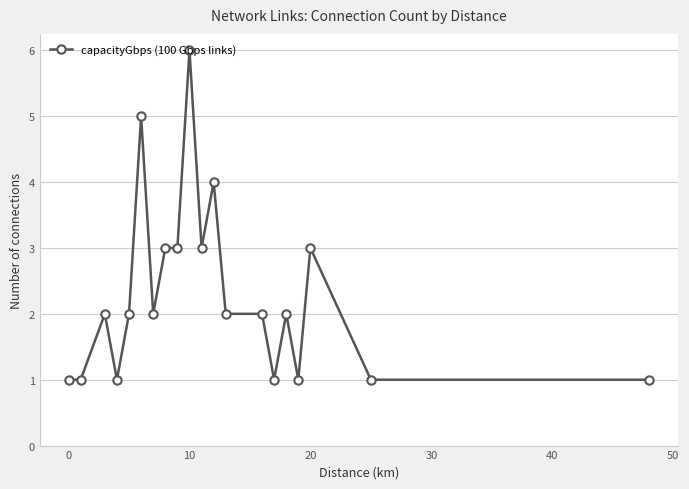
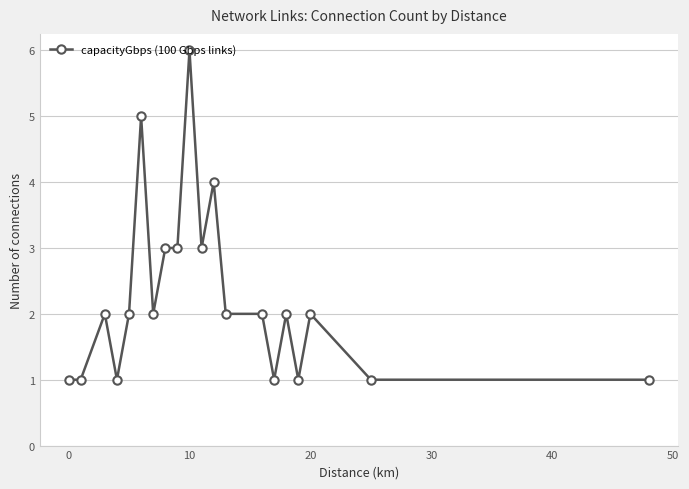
20: 3 -> 2
